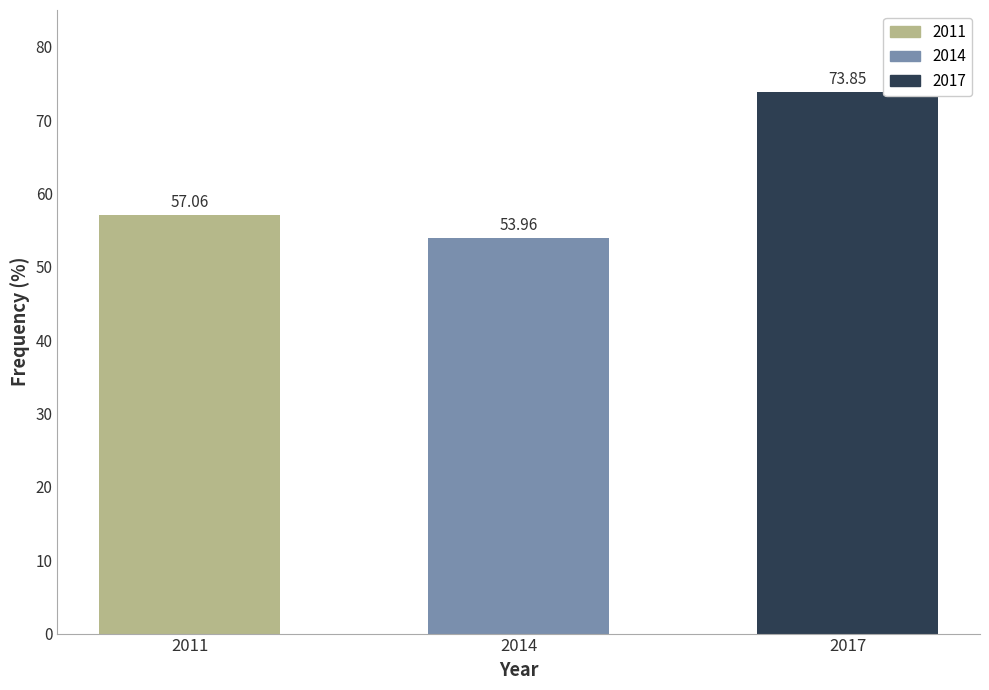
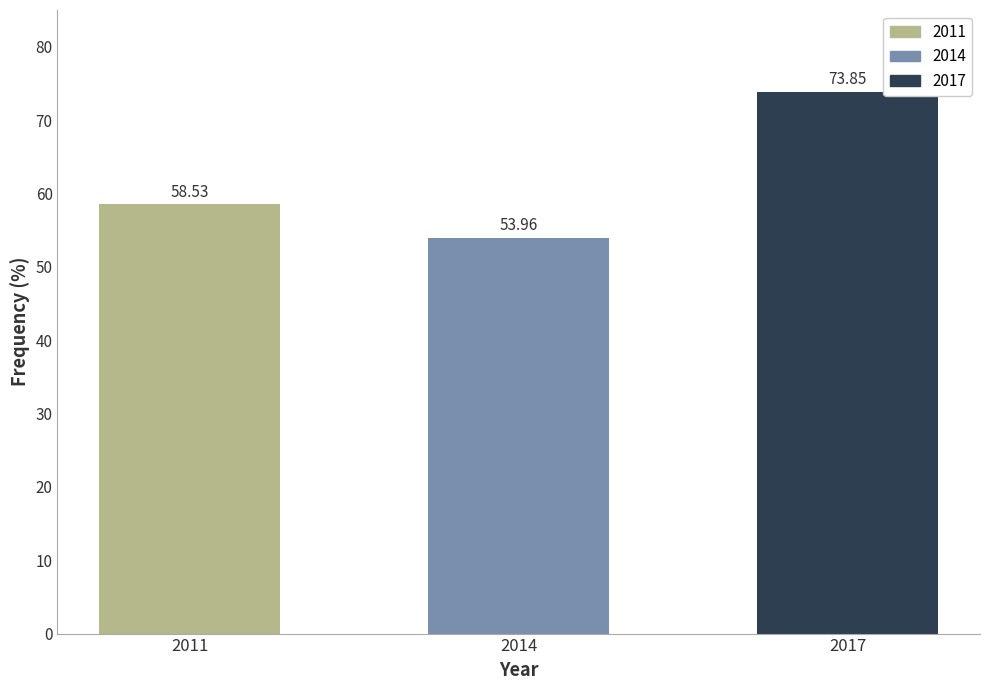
2011: 57.06 -> 58.53
